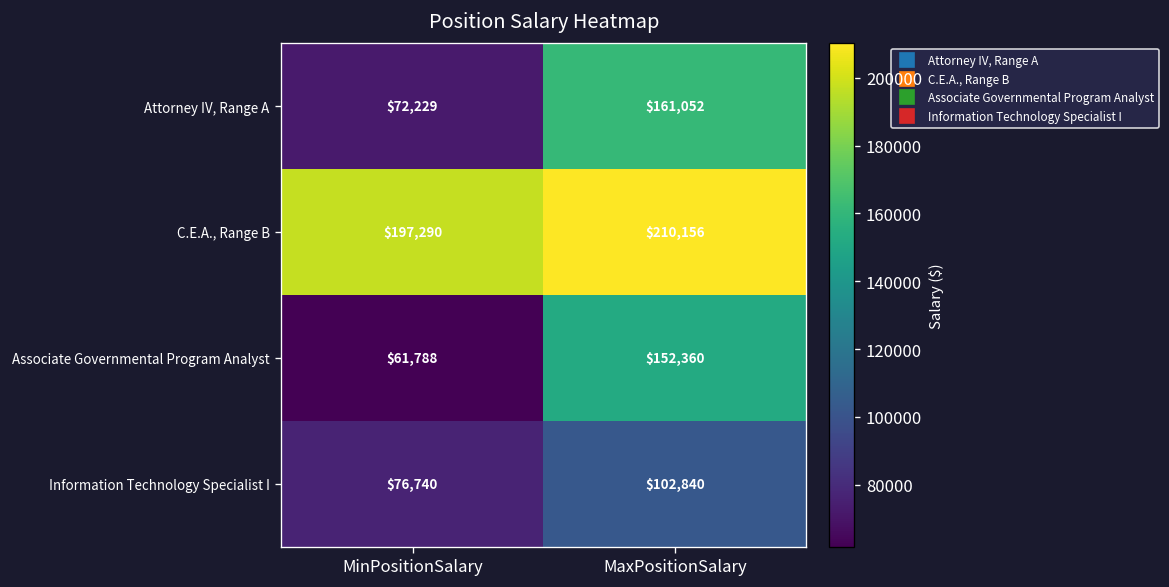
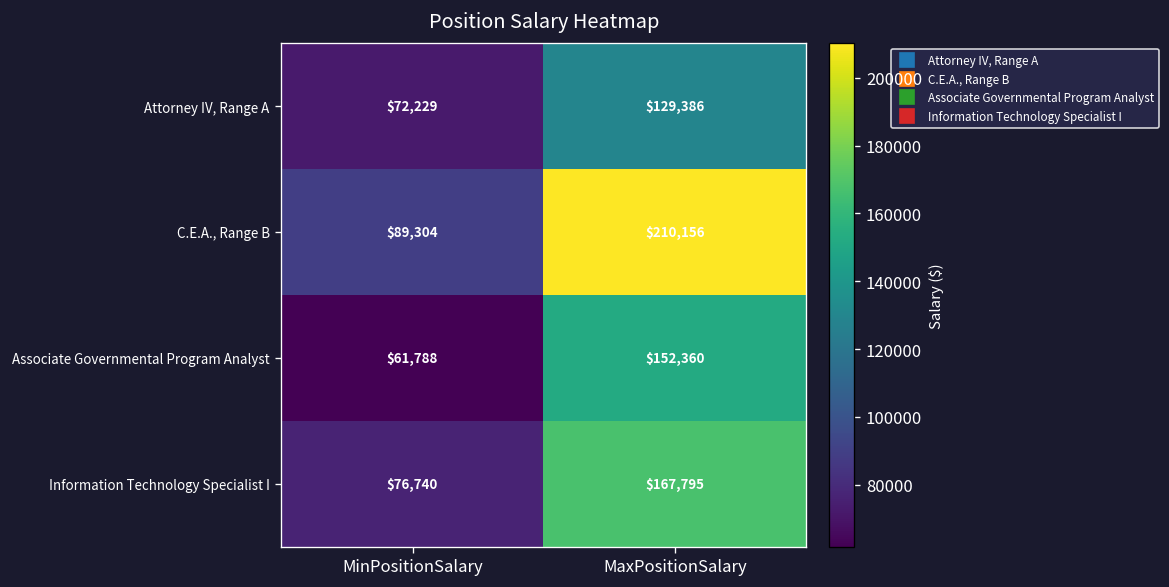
Attorney IV, Range A, MaxPositionSalary: $161,052 -> $129,386
C.E.A., Range B, MinPositionSalary: $197,290 -> $89,304
Information Technology Specialist I, MaxPositionSalary: $102,840 -> $167,795
